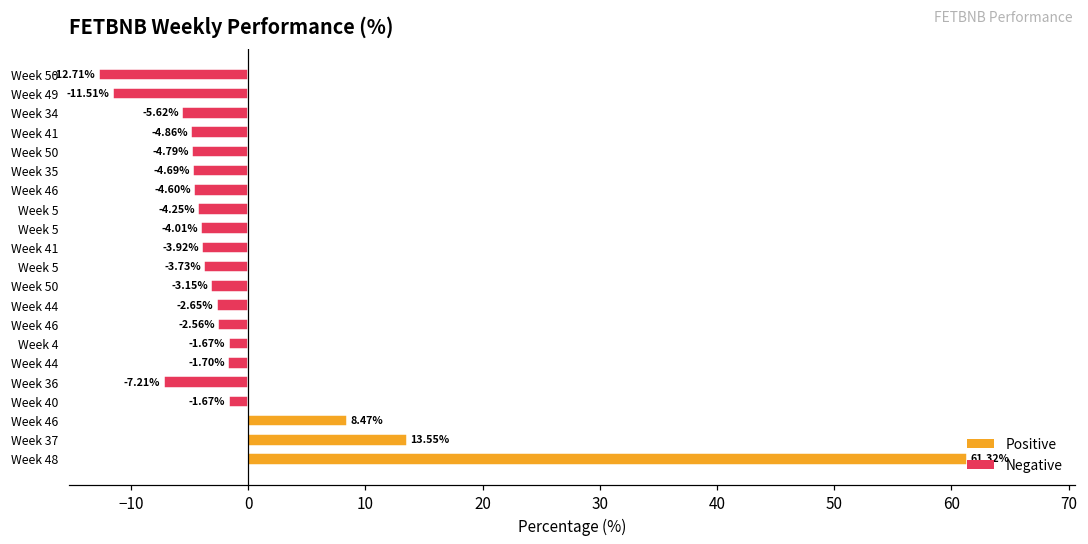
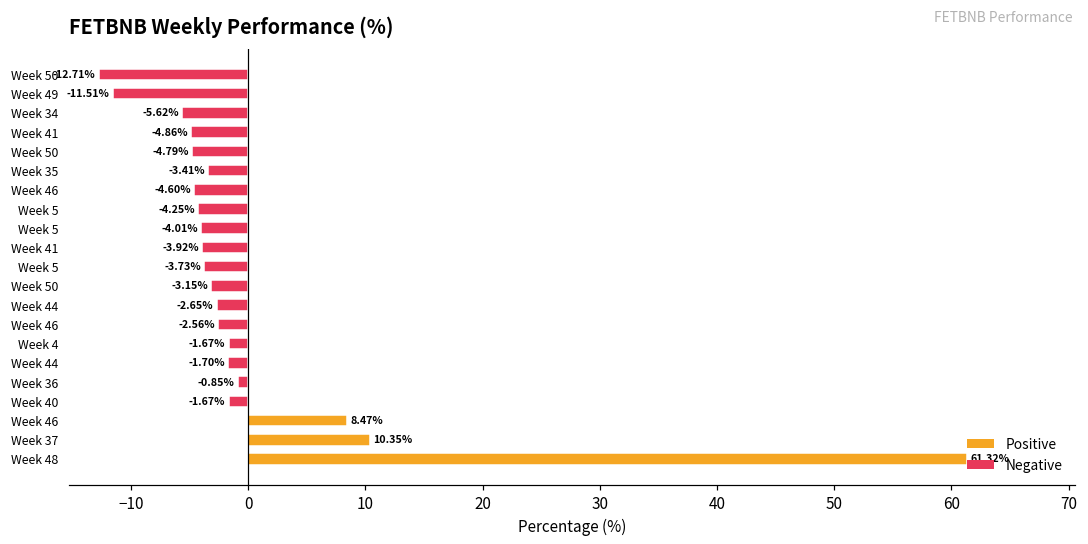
Week 35: -4.69% -> -3.41%
Week 36: -7.21% -> -0.85%
Week 37: 13.55% -> 10.35%
